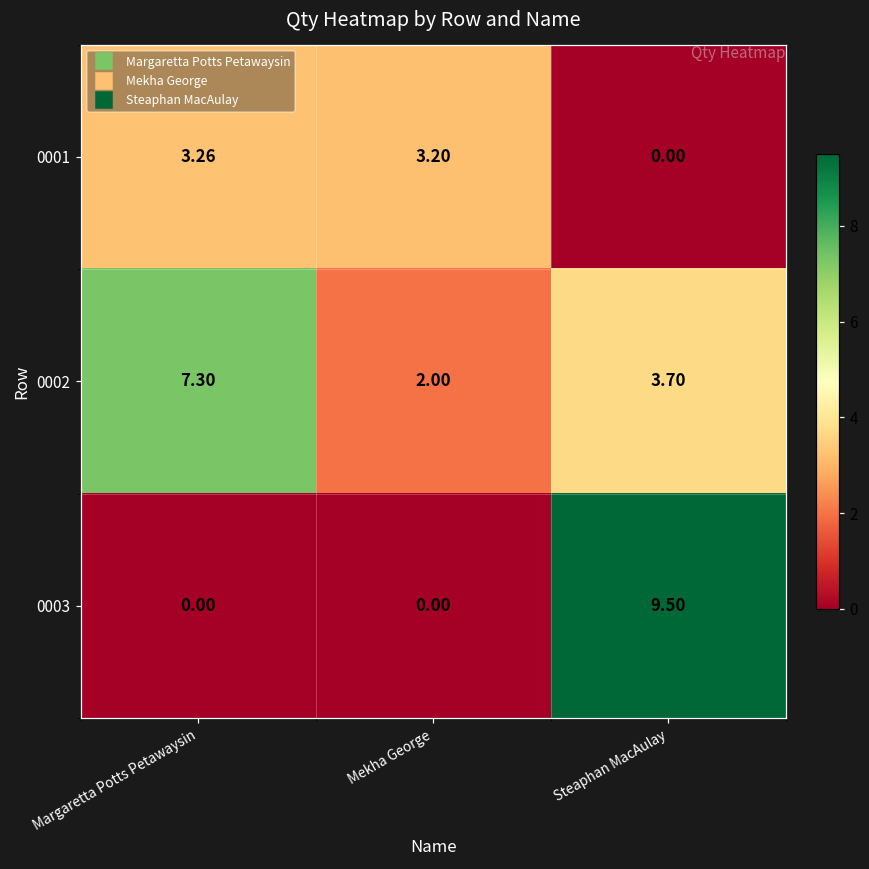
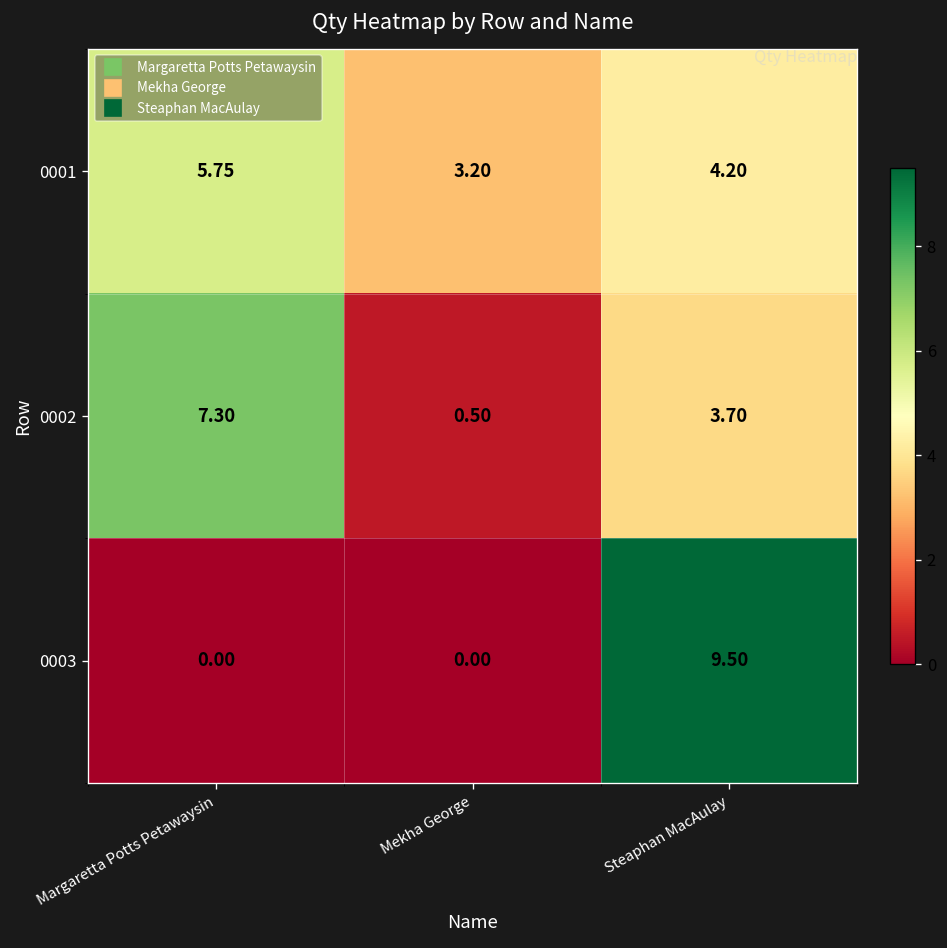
0001, Margaretta Potts Petawaysin: 3.26 -> 5.75
0001, Steaphan MacAulay: 0.00 -> 4.20
0002, Mekha George: 2.00 -> 0.50
